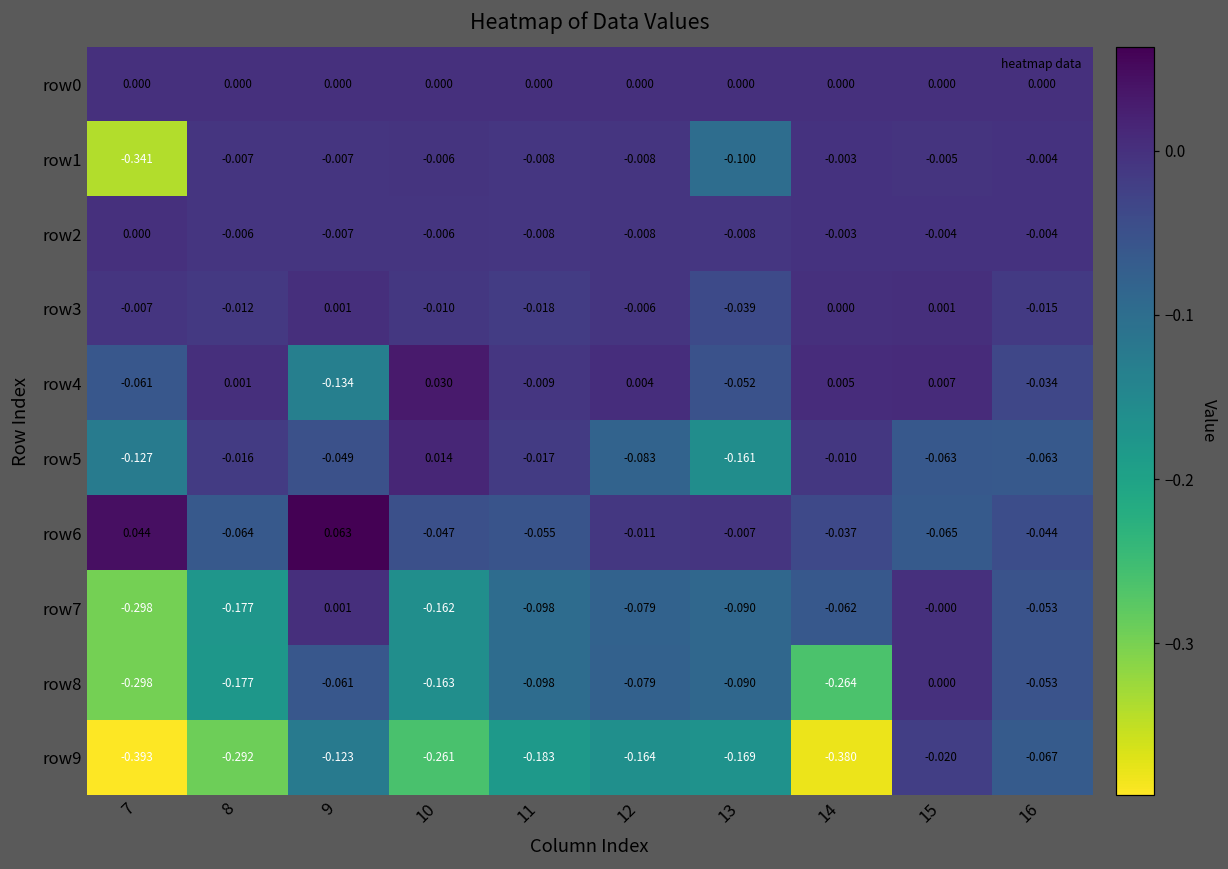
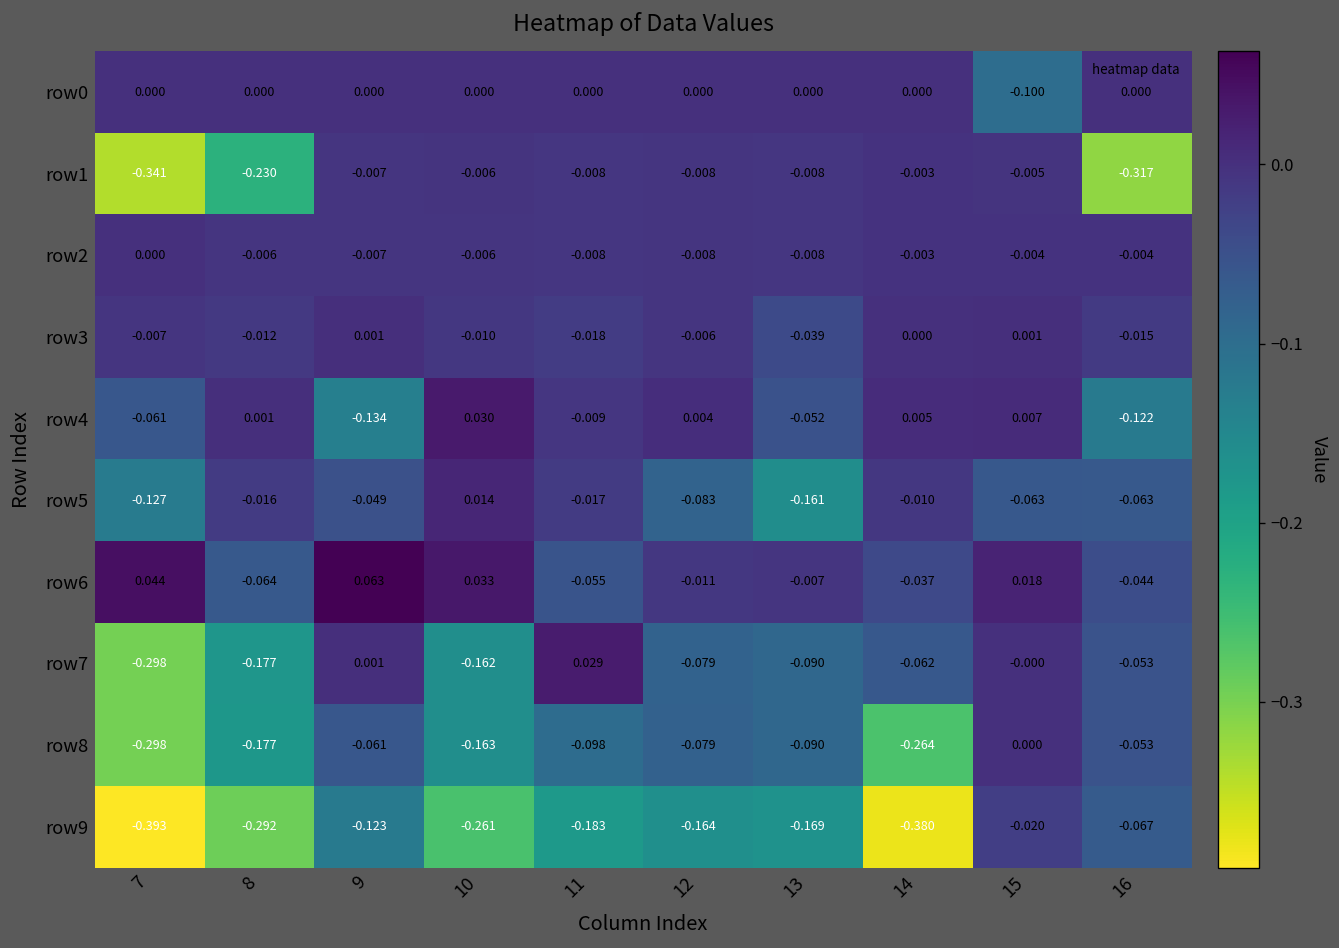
row0, 15: 0.000 -> -0.100
row1, 8: -0.007 -> -0.230
row1, 13: -0.100 -> -0.008
row1, 16: -0.004 -> -0.317
row4, 16: -0.034 -> -0.122
row6, 10: -0.047 -> 0.033
row6, 15: -0.065 -> 0.018
row7, 11: -0.098 -> 0.029
